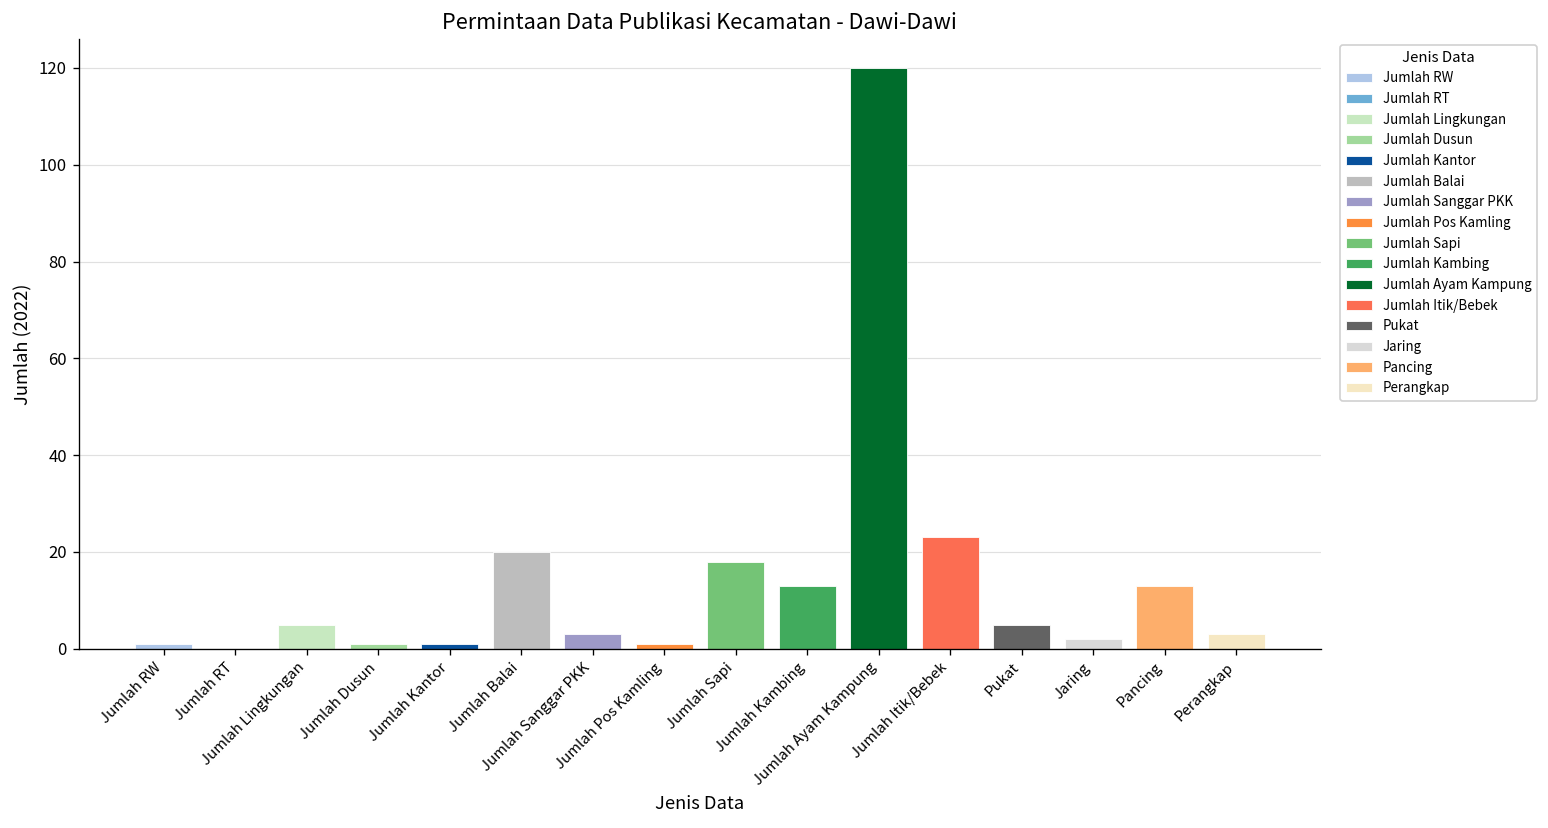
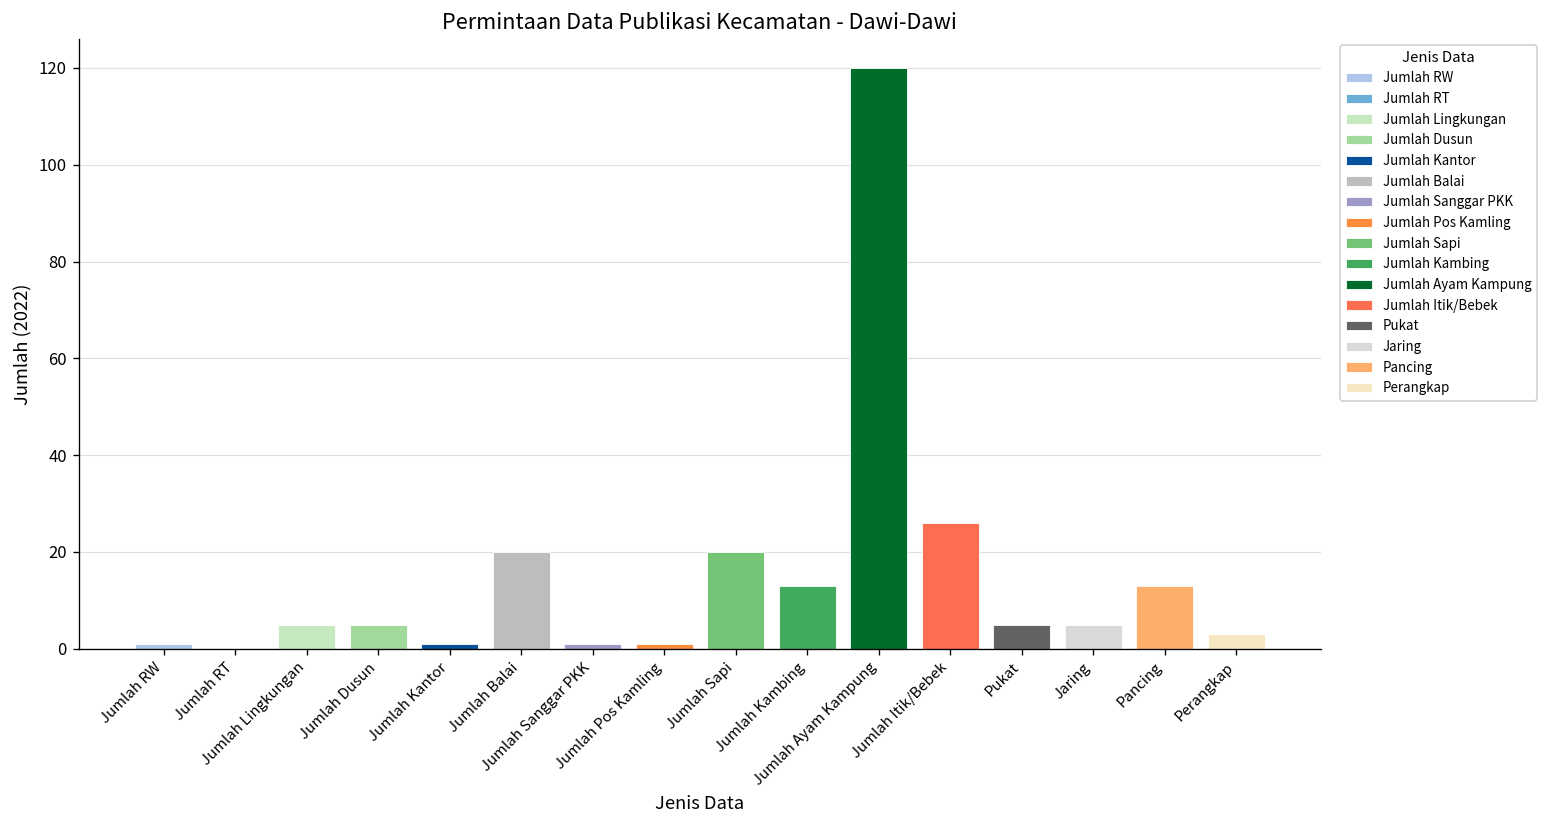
Jumlah Dusun: 1 -> 5
Jumlah Sanggar PKK: 3 -> 1
Jumlah Sapi: 18 -> 20
Jumlah Itik/Bebek: 23 -> 26
Jaring: 2 -> 5
